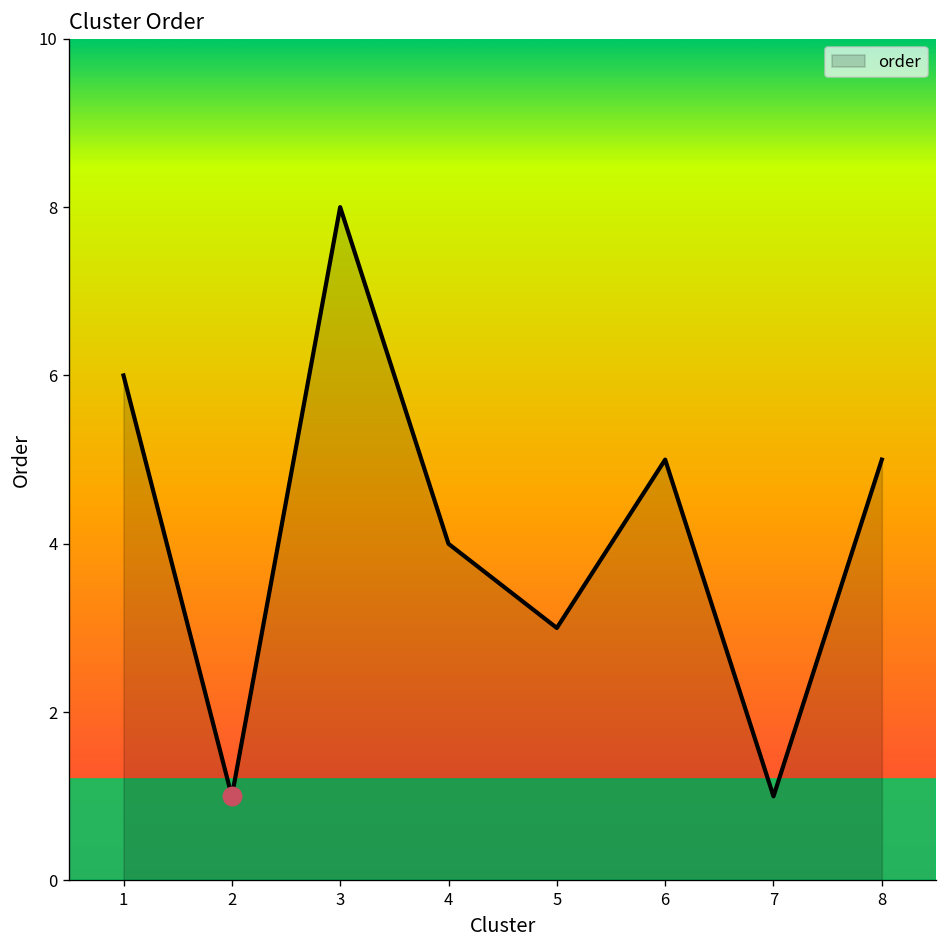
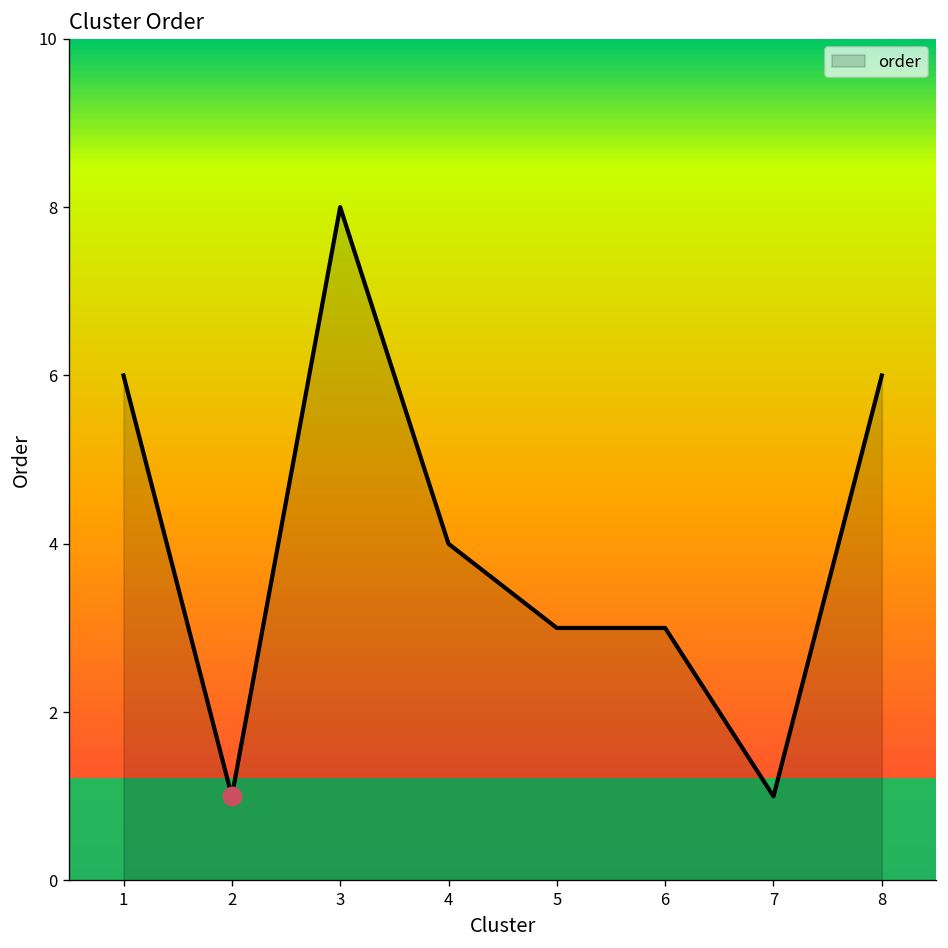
order, 6: 5 -> 3
order, 8: 5 -> 6
